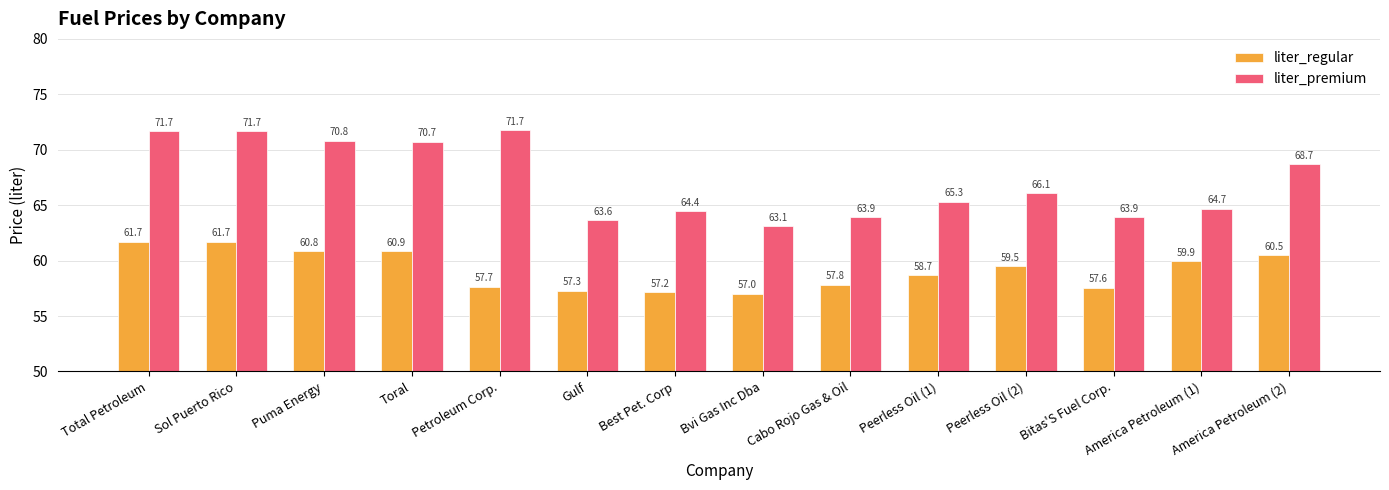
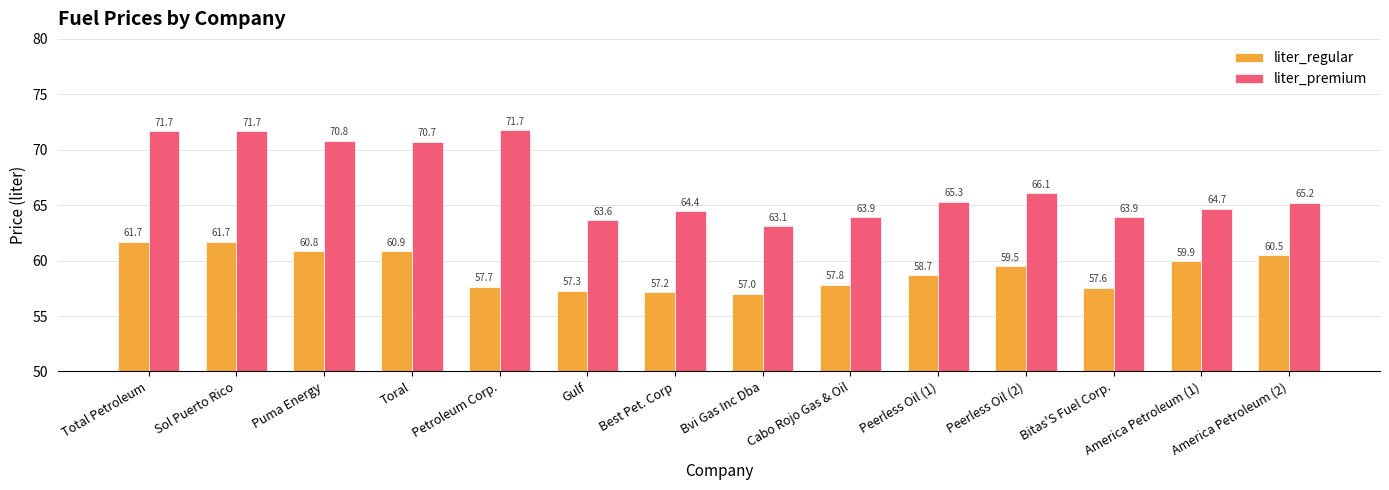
liter_premium, America Petroleum (2): 68.7 -> 65.2
